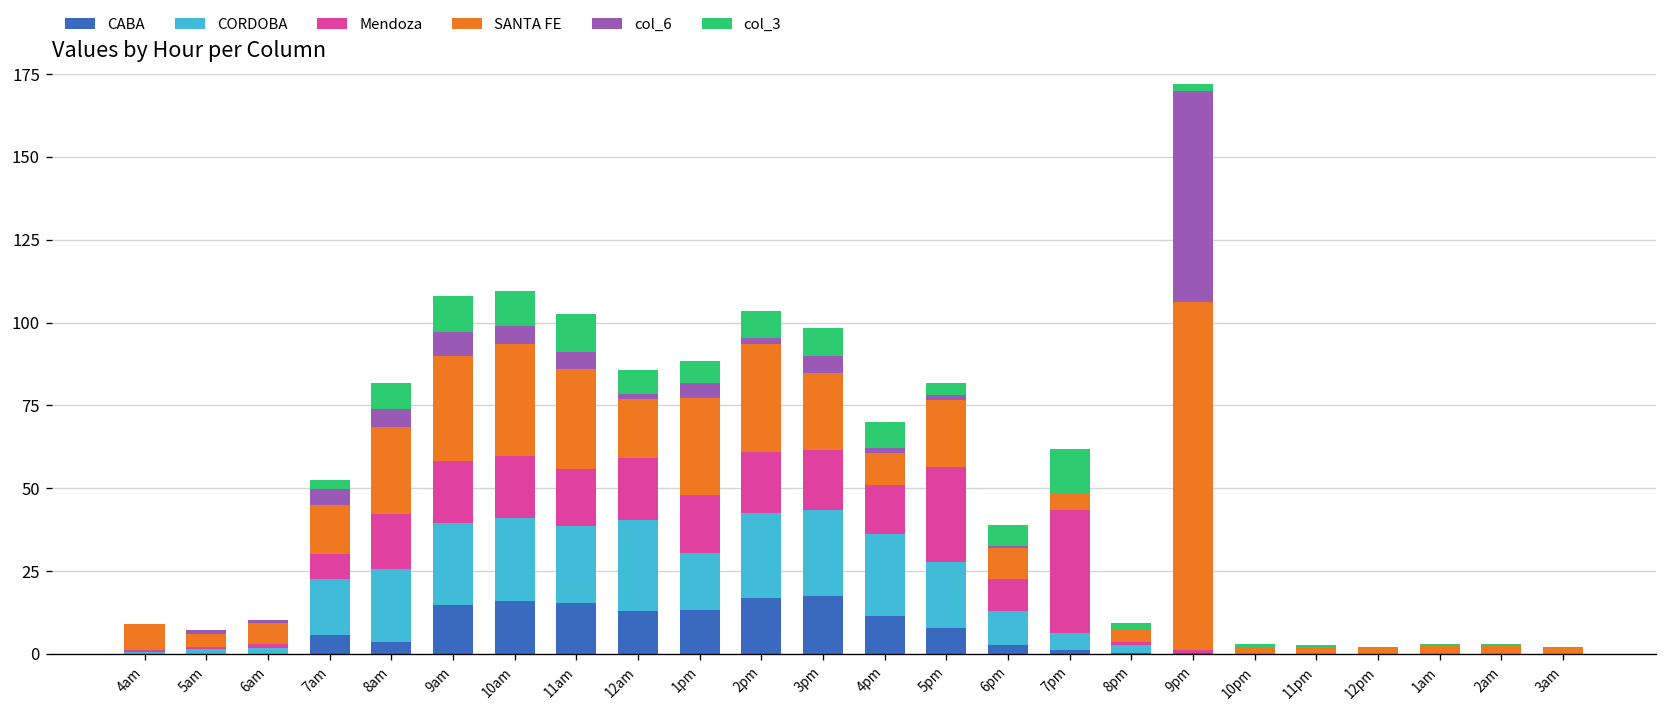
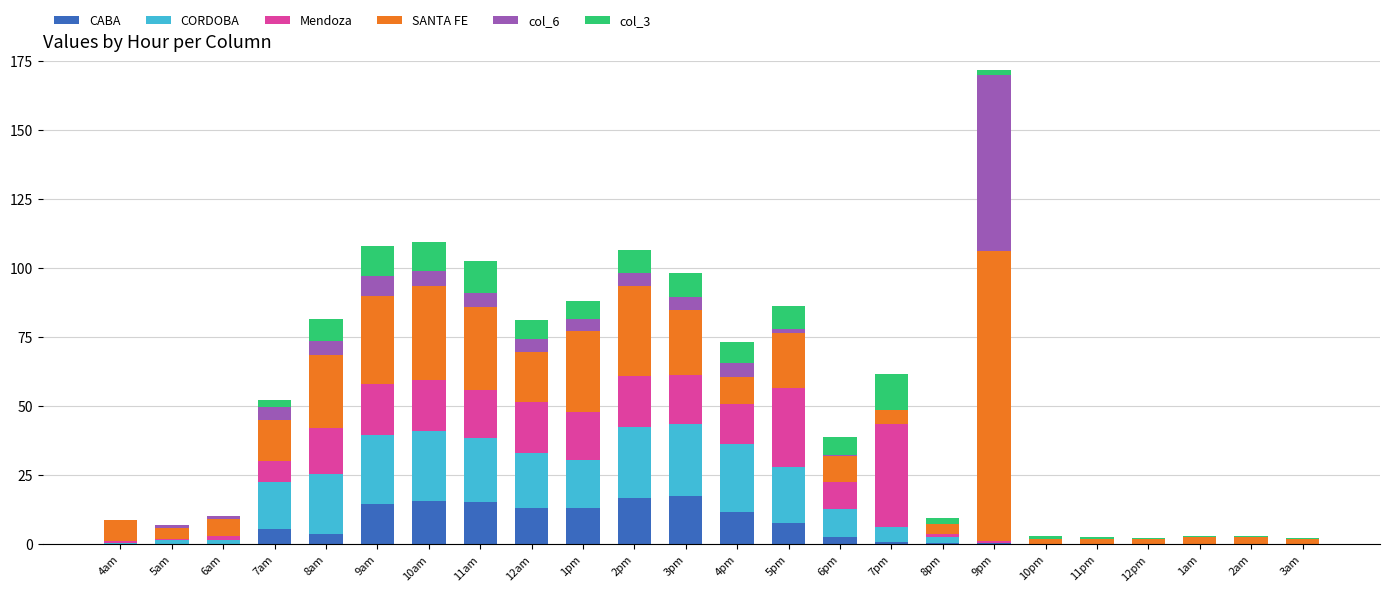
CORDOBA, 12am: 27 -> 20
col_6, 12am: 2 -> 5
col_6, 2pm: 2 -> 5
col_6, 4pm: 2 -> 5
col_3, 5pm: 3 -> 8
